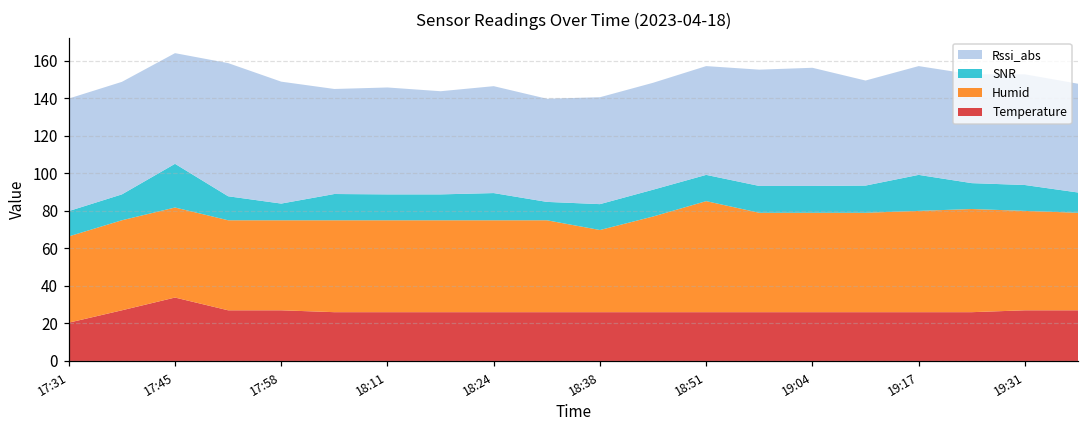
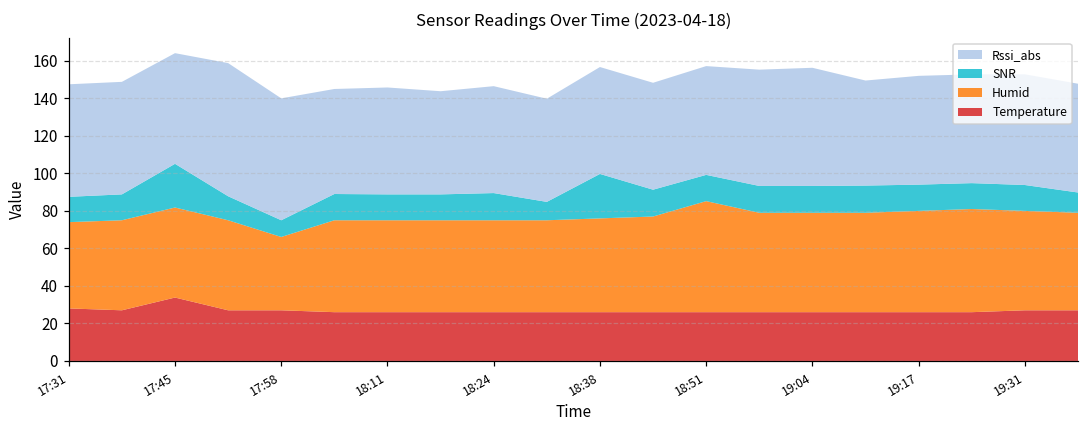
Temperature, 17:31: 20 -> 28
Humid, 17:58: 48 -> 39
Humid, 18:38: 44 -> 50
SNR, 18:38: 14 -> 24
SNR, 19:17: 19 -> 14
